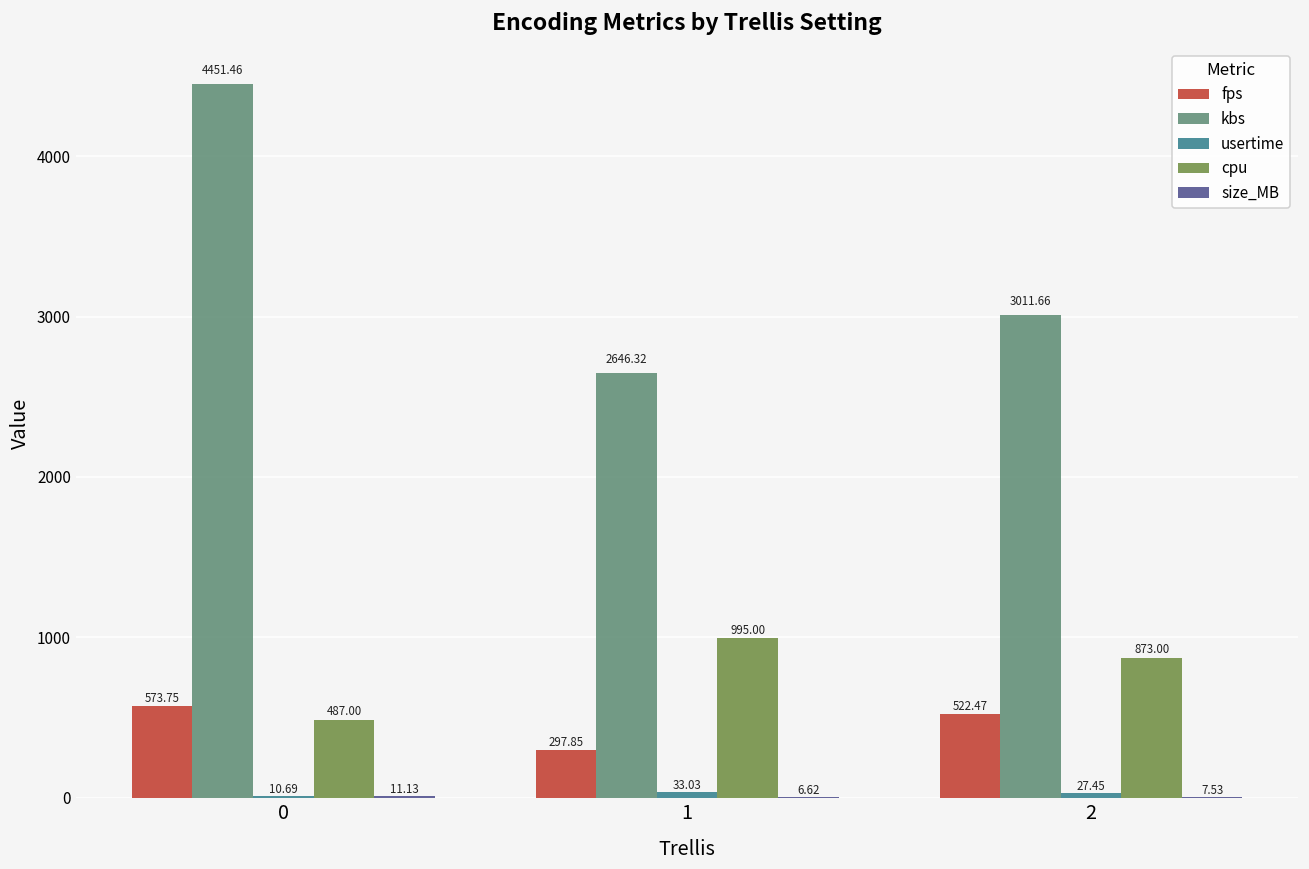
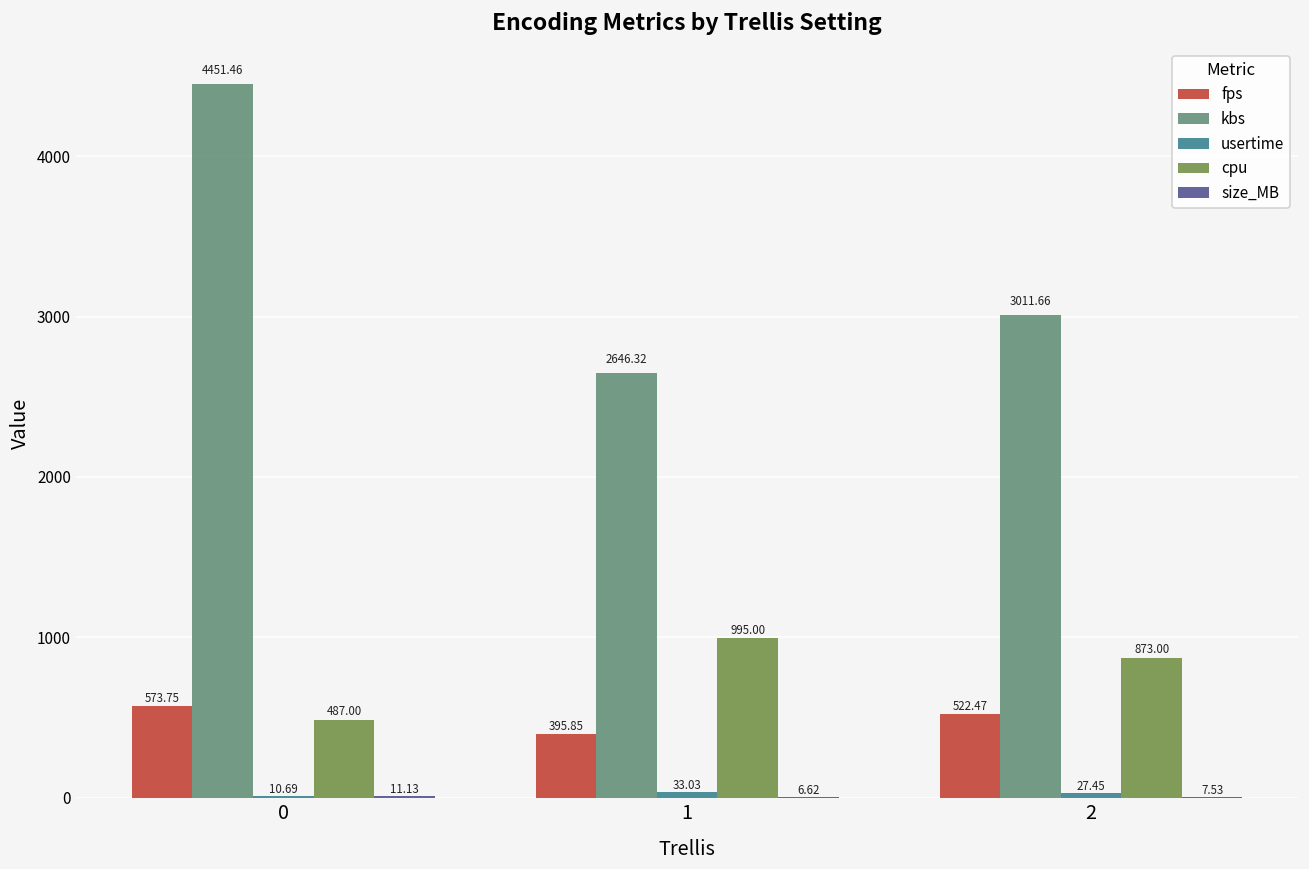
fps, 1: 297.85 -> 395.85
